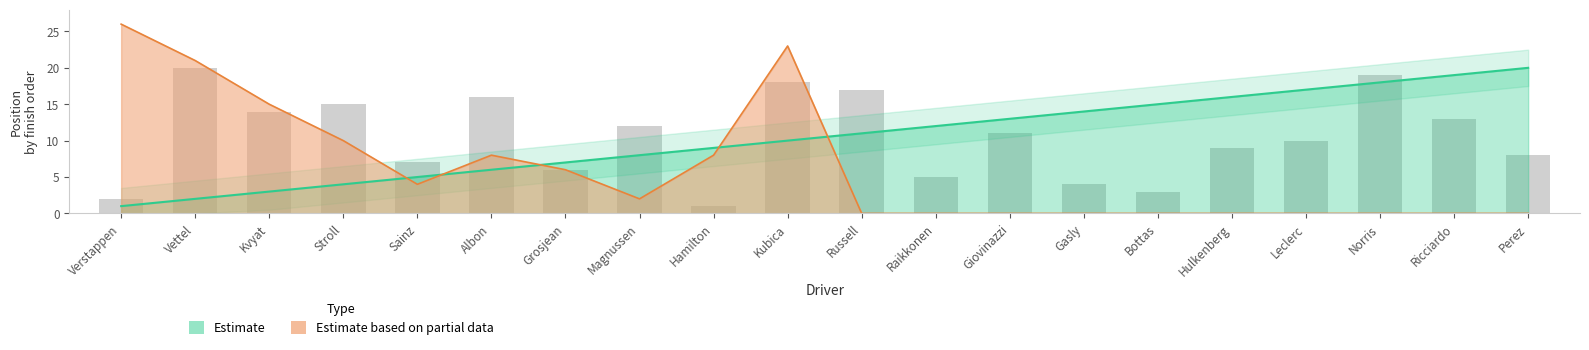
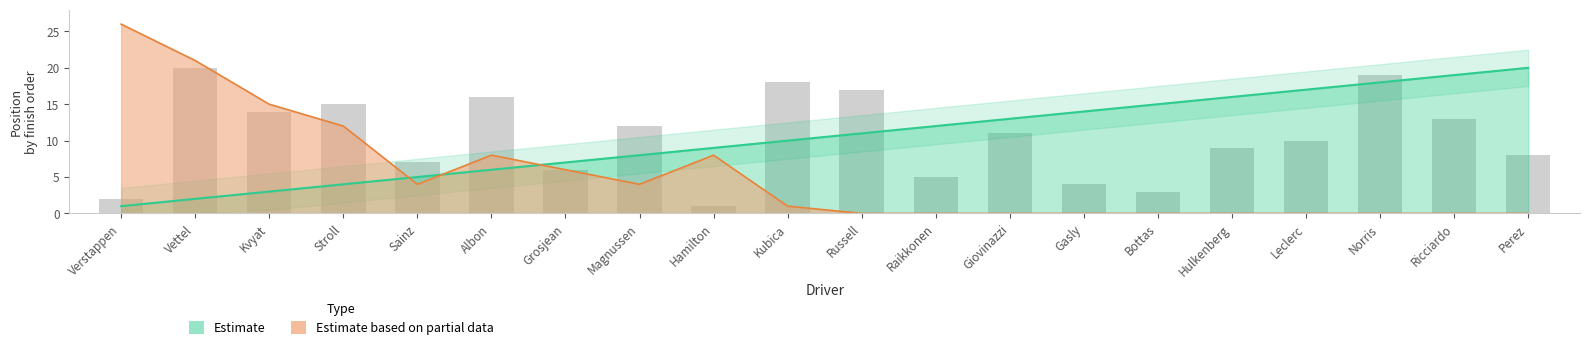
Estimate based on partial data, Stroll: 10 -> 12
Estimate based on partial data, Magnussen: 2 -> 4
Estimate based on partial data, Kubica: 23 -> 1
